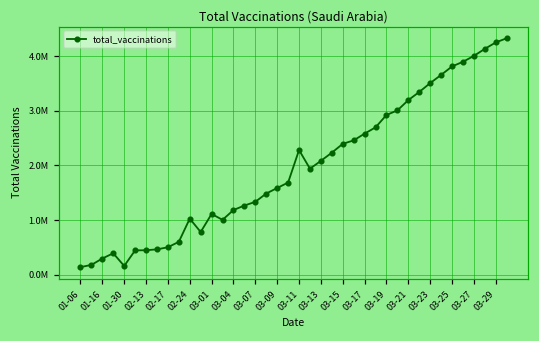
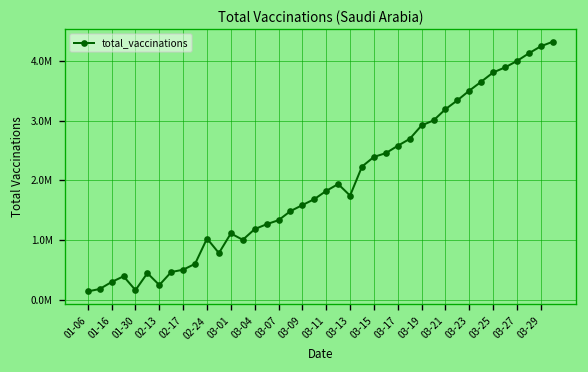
02-13: 400000 -> 200000
03-11: 2300000 -> 1800000
03-13: 2100000 -> 1700000
